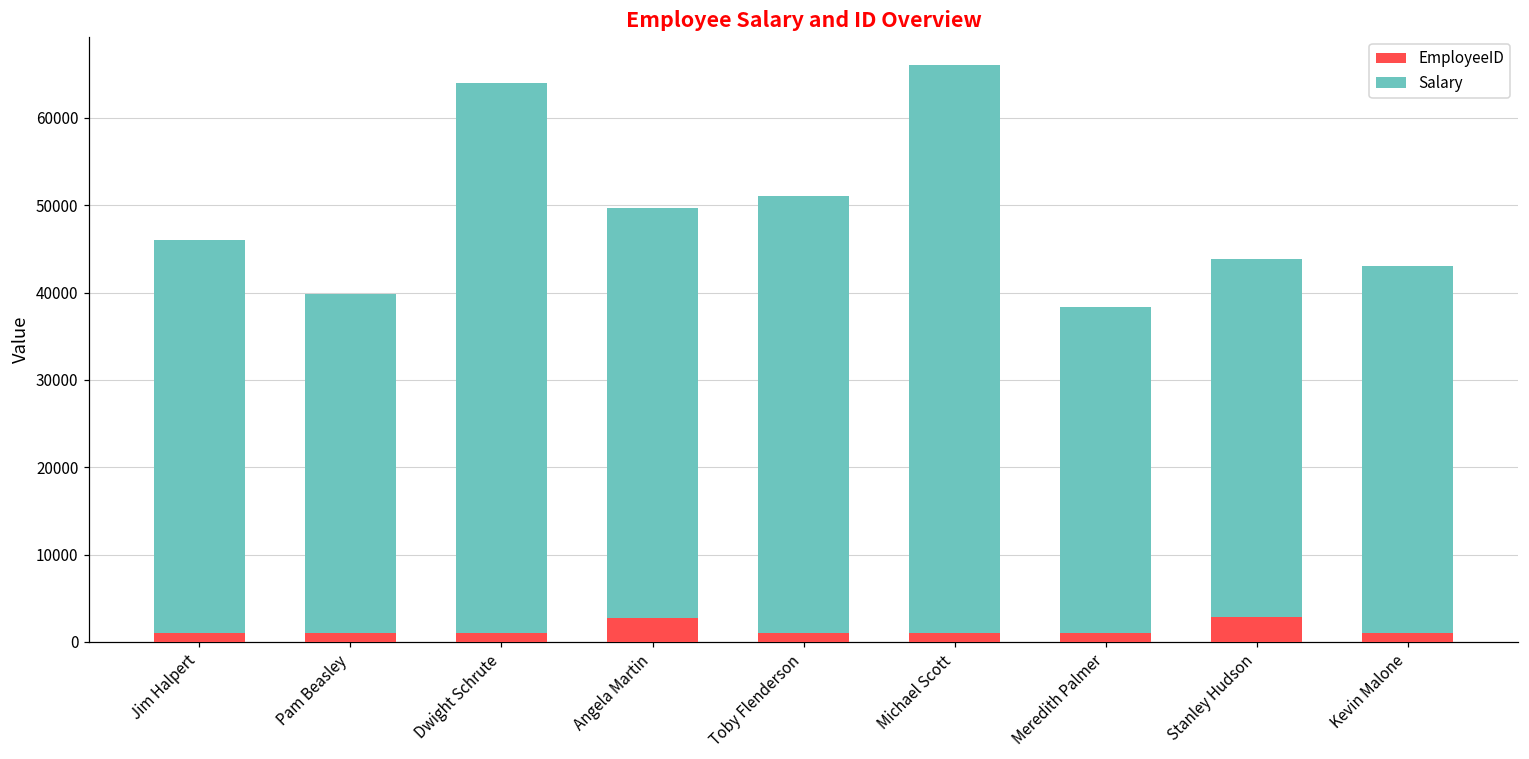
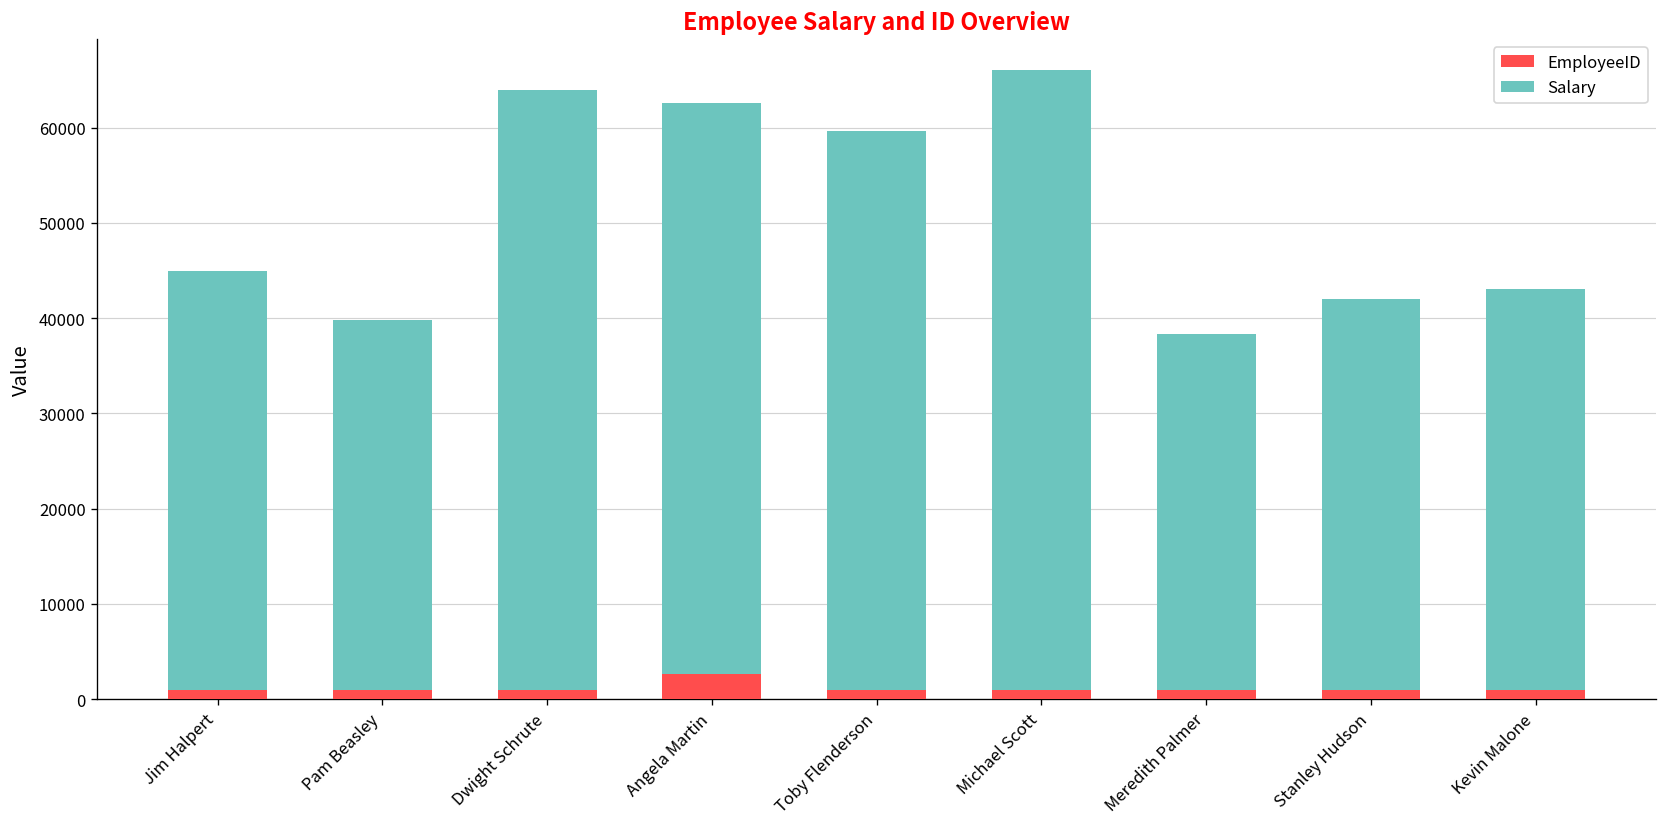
Salary, Jim Halpert: 45000 -> 44000
Salary, Angela Martin: 47000 -> 60000
Salary, Toby Flenderson: 50000 -> 59000
EmployeeID, Stanley Hudson: 3000 -> 1000
